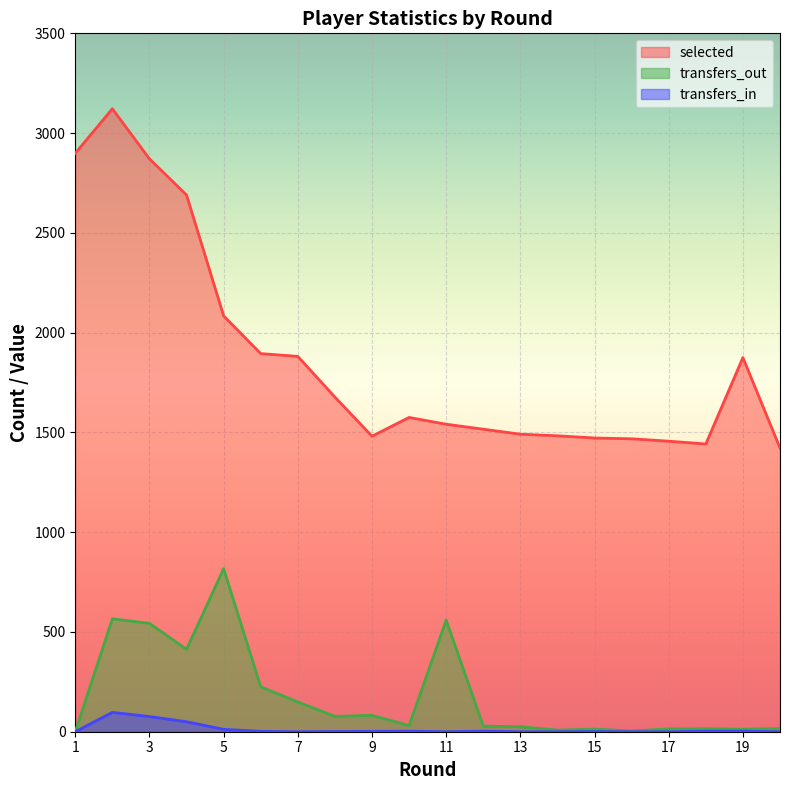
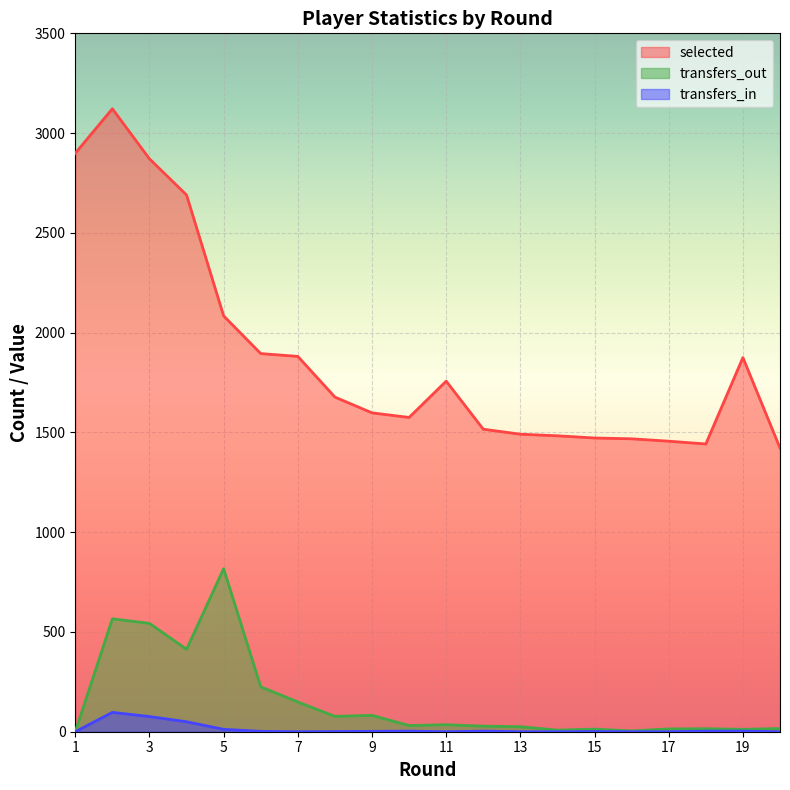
selected, 9: 1480 -> 1600
selected, 11: 1540 -> 1760
transfers_out, 11: 560 -> 40
